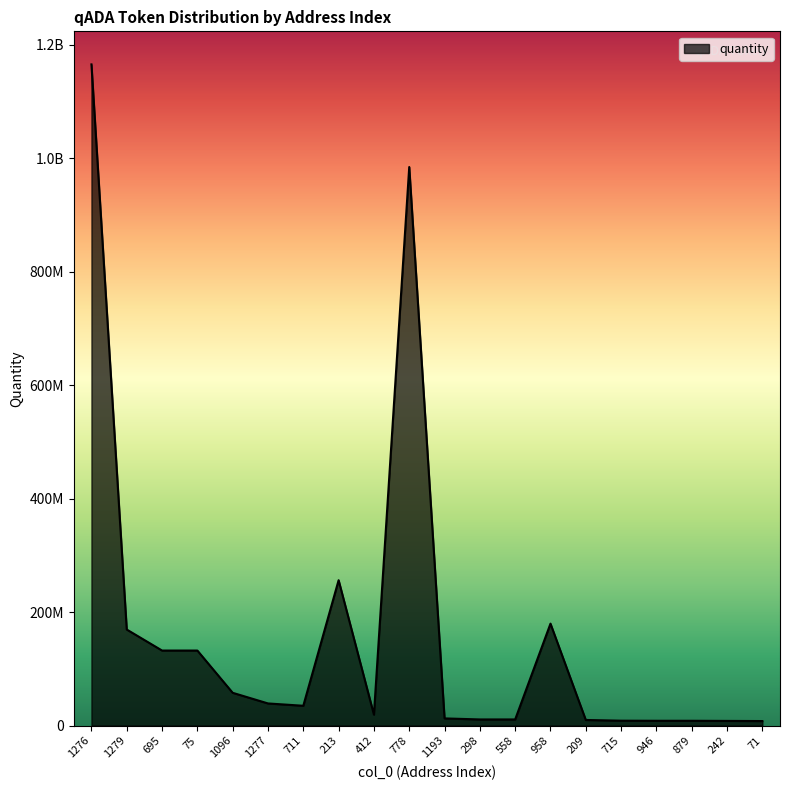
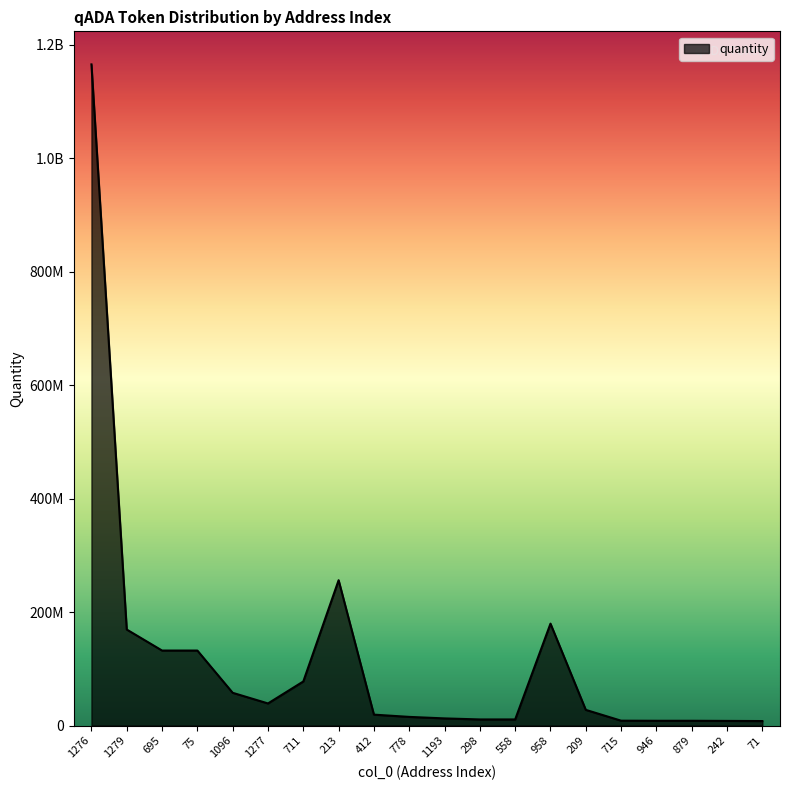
711: 30000000 -> 80000000
778: 980000000 -> 20000000
209: 10000000 -> 30000000
